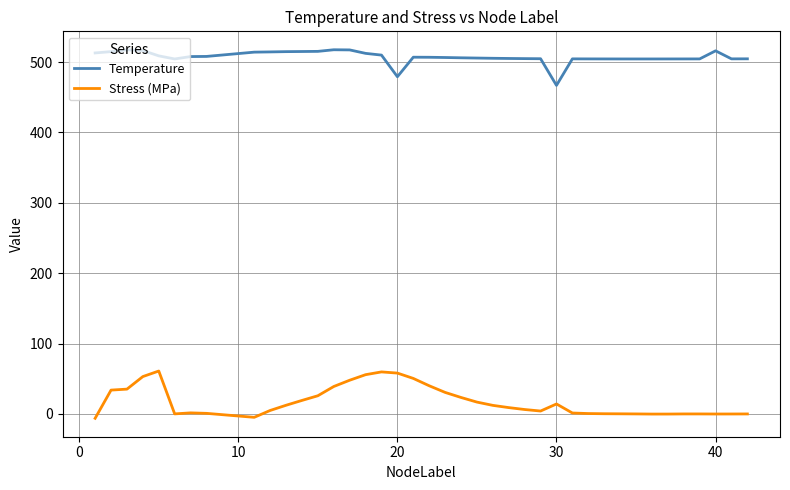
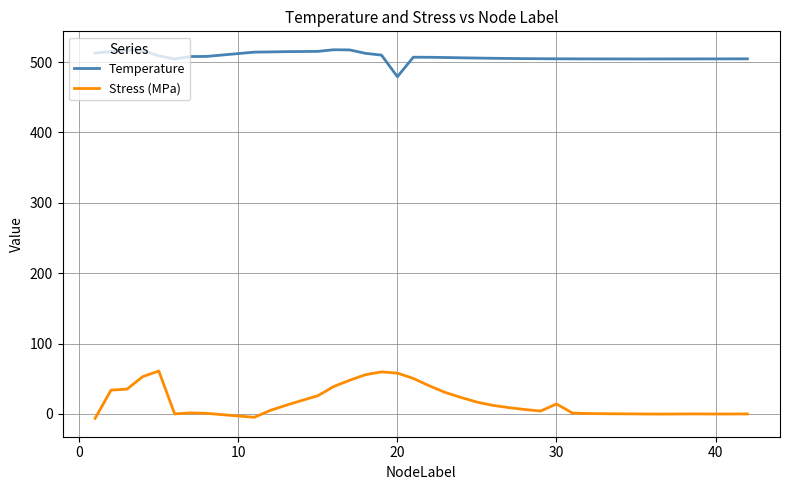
Temperature, 30: 470 -> 500
Temperature, 40: 520 -> 500
